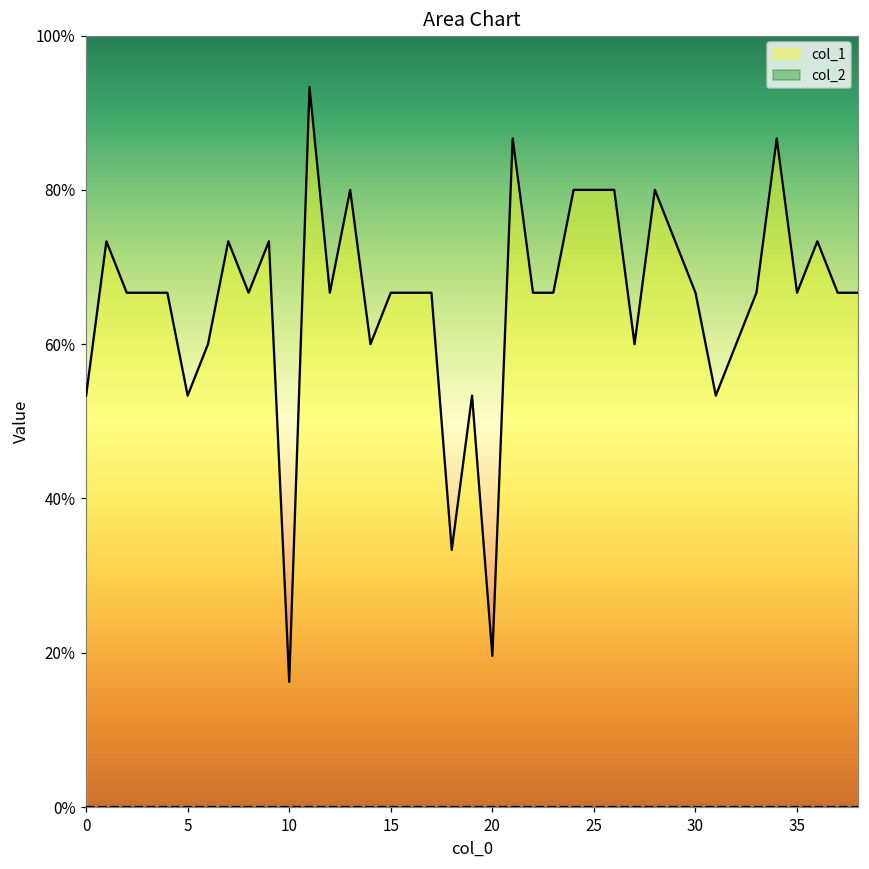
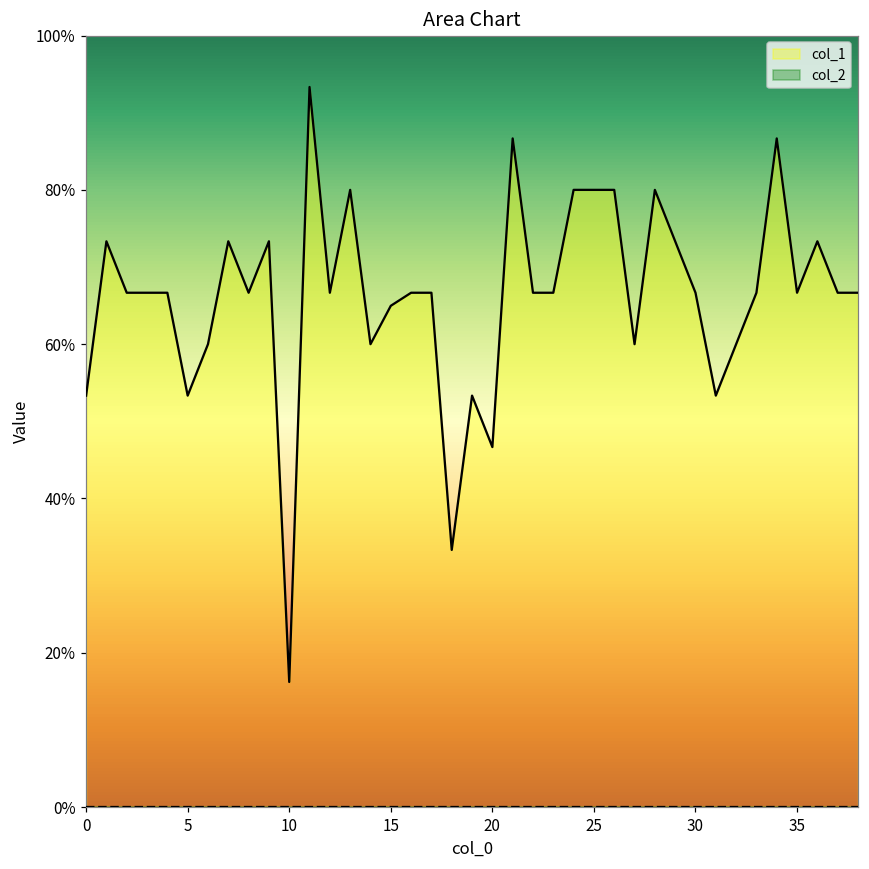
col_1, 15: 67% -> 65%
col_1, 20: 20% -> 47%
